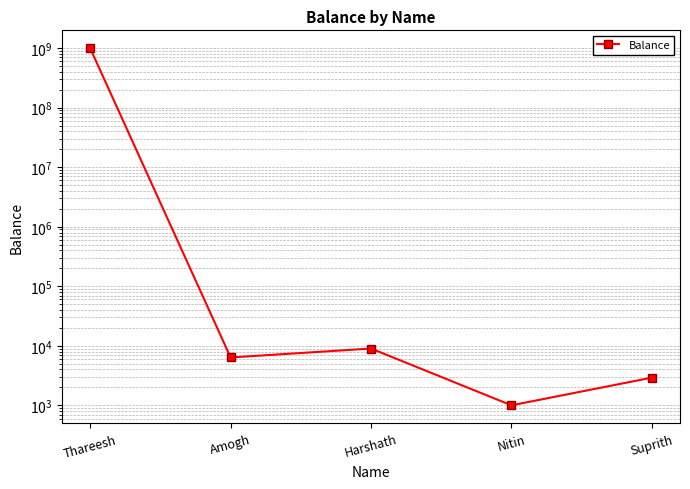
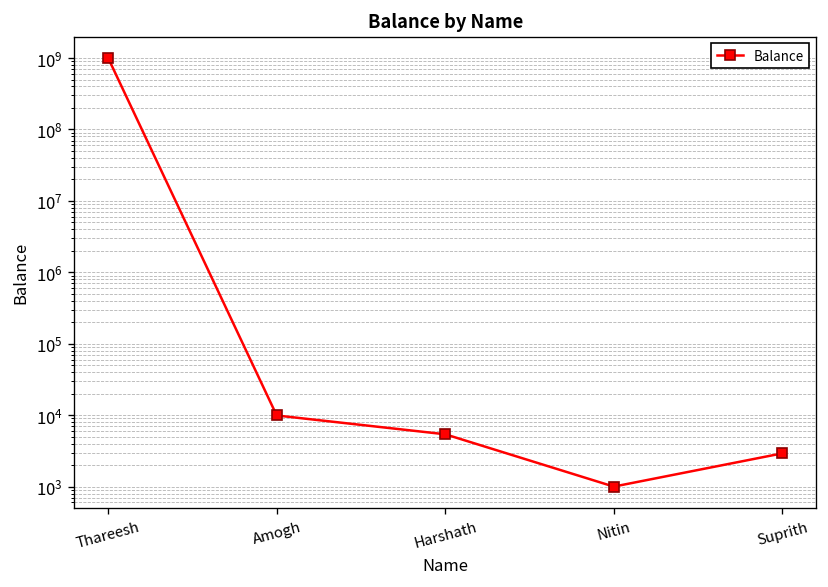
Amogh: 6000 -> 10000
Harshath: 9000 -> 5000
